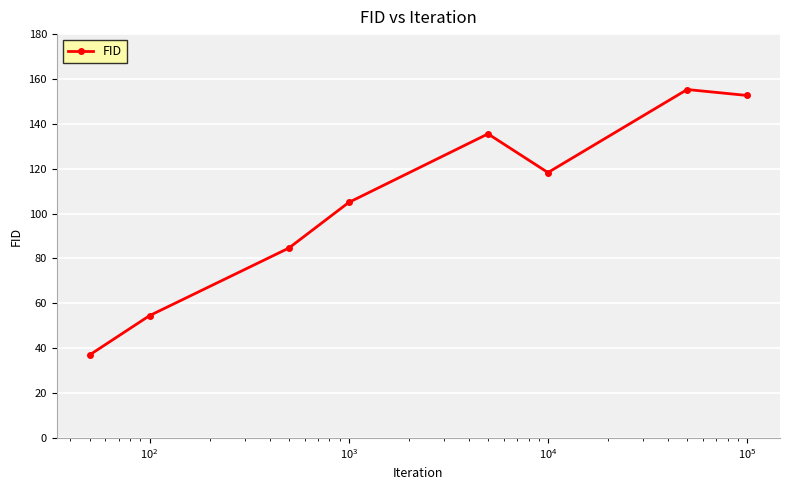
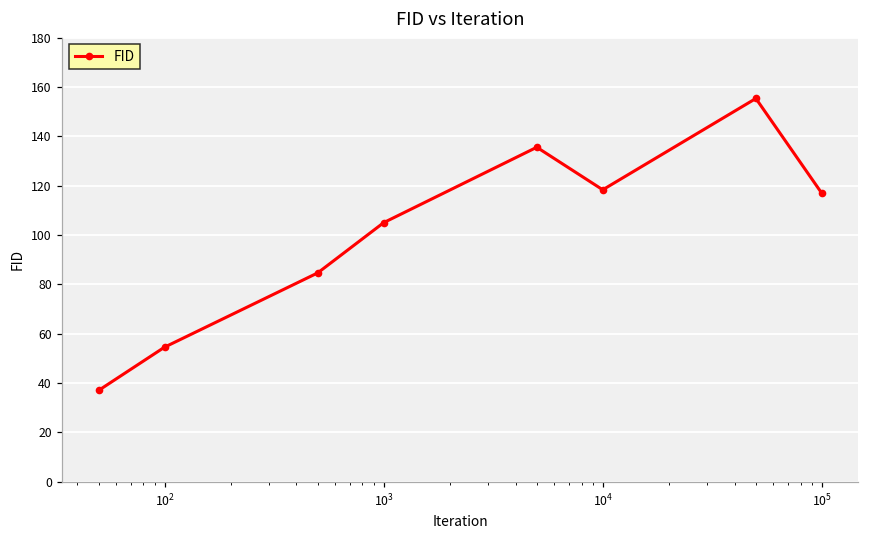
10^5: 153 -> 117
